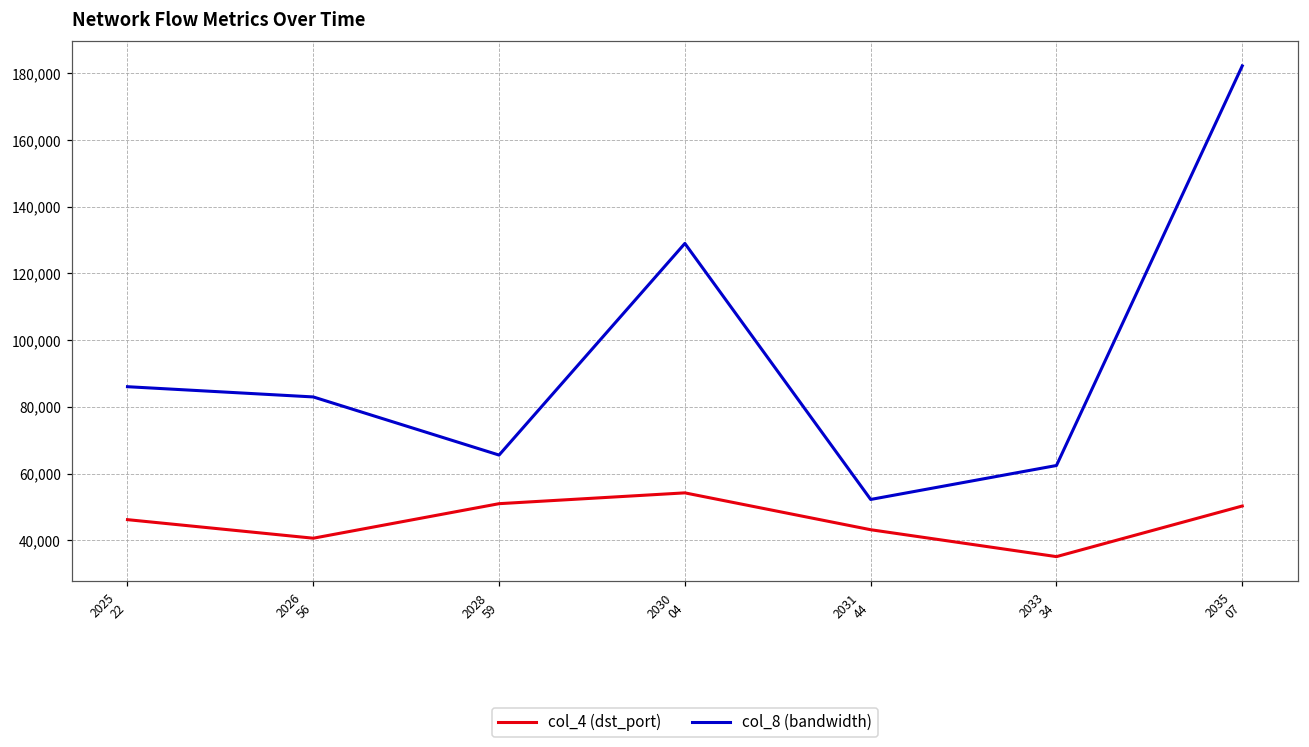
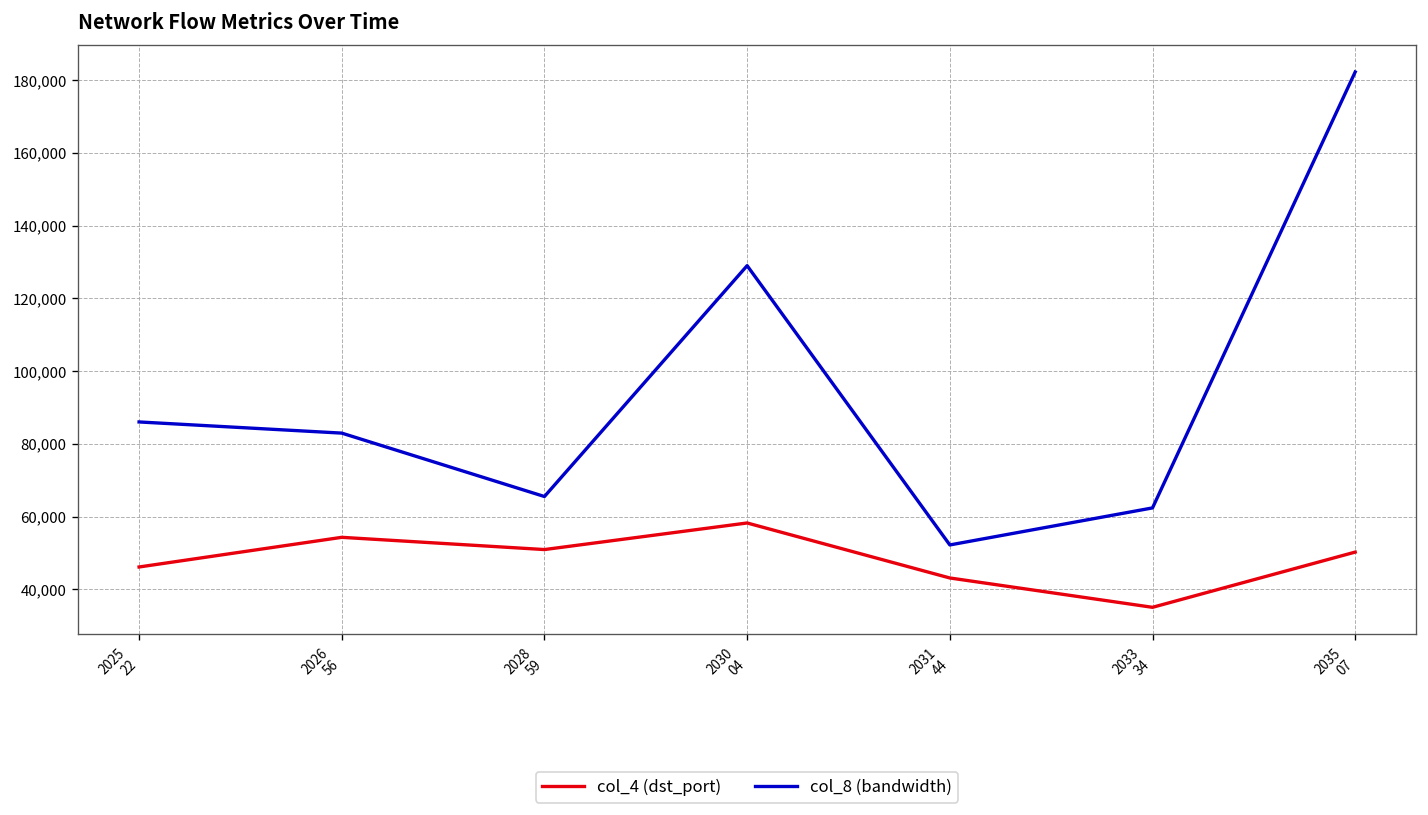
col_4 (dst_port), 2026 56: 41,000 -> 54,000
col_4 (dst_port), 2030 04: 54,000 -> 58,000
